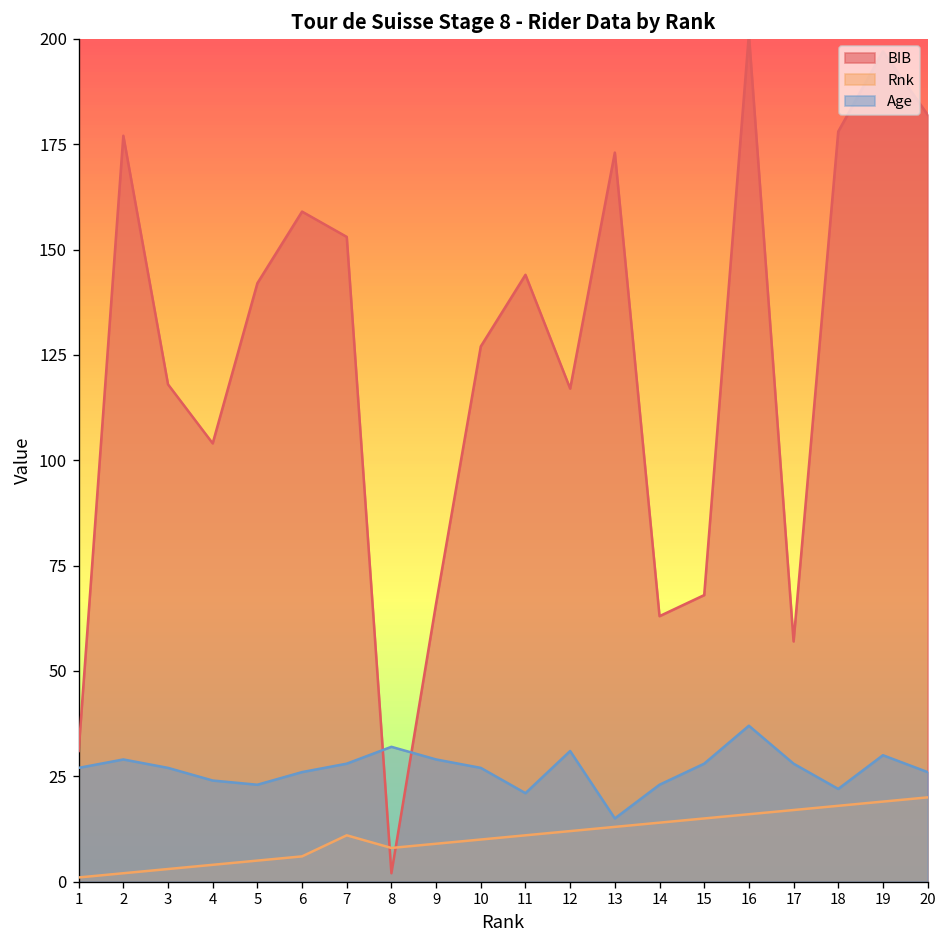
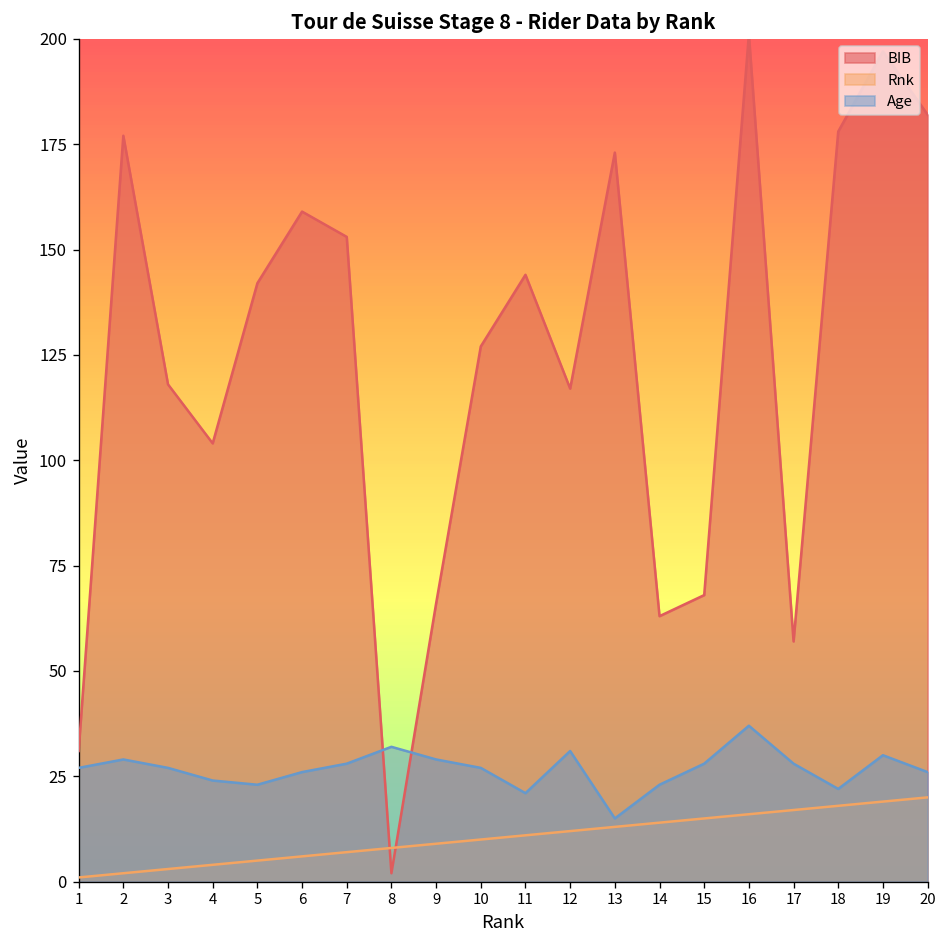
Rnk, 7: 11 -> 7
